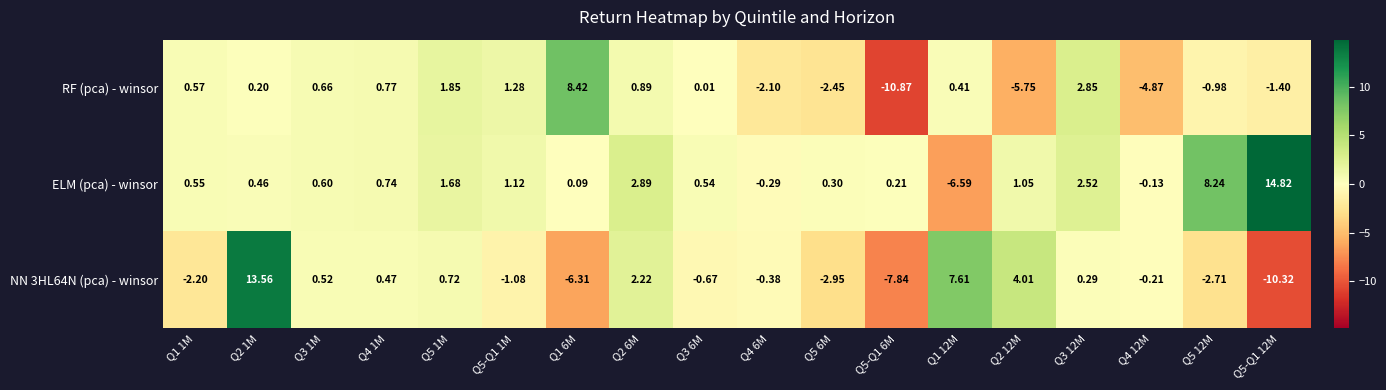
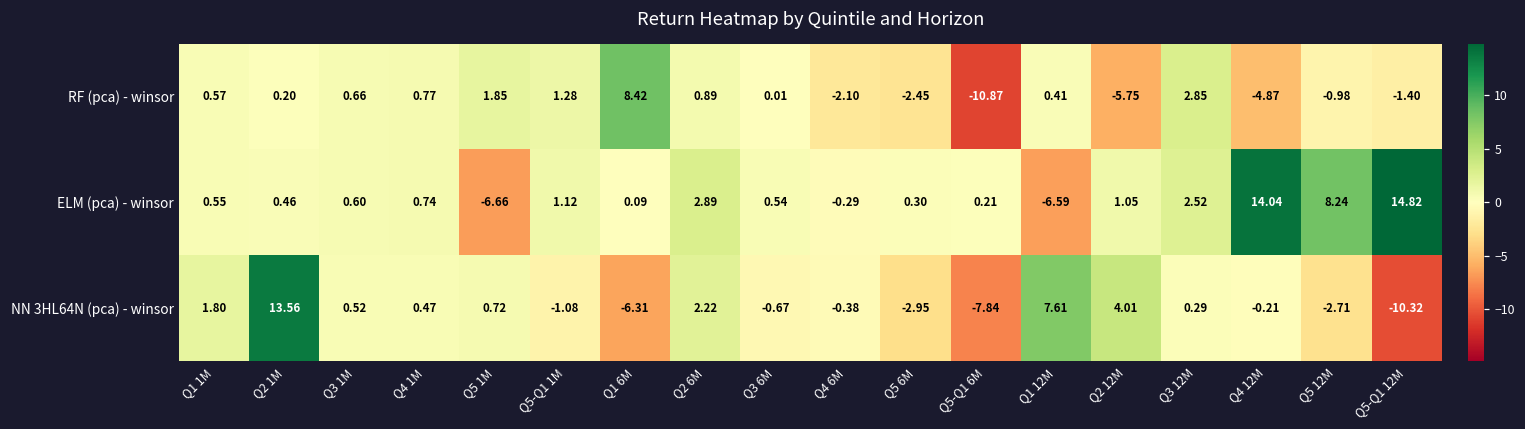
ELM (pca) - winsor, Q5 1M: 1.68 -> -6.66
ELM (pca) - winsor, Q4 12M: -0.13 -> 14.04
NN 3HL64N (pca) - winsor, Q1 1M: -2.20 -> 1.80
